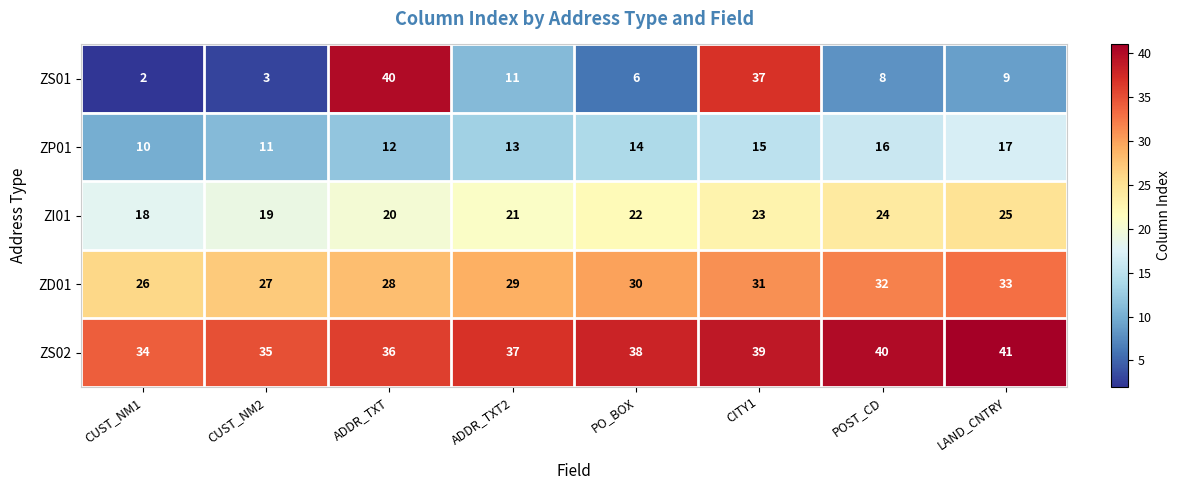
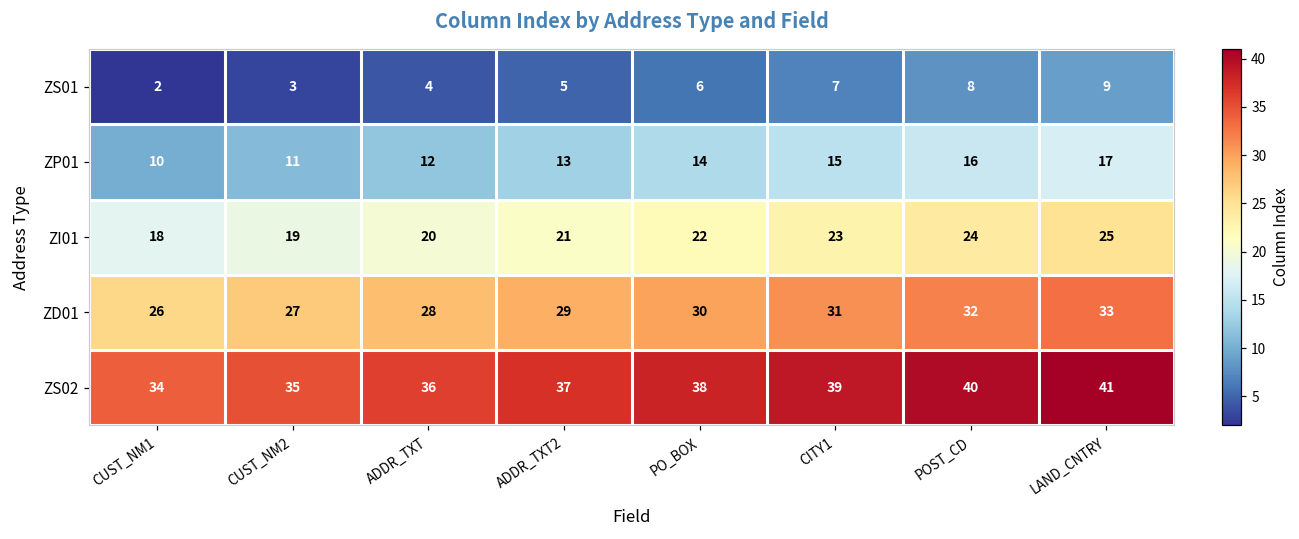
ZS01, ADDR_TXT: 40 -> 4
ZS01, ADDR_TXT2: 11 -> 5
ZS01, CITY1: 37 -> 7
